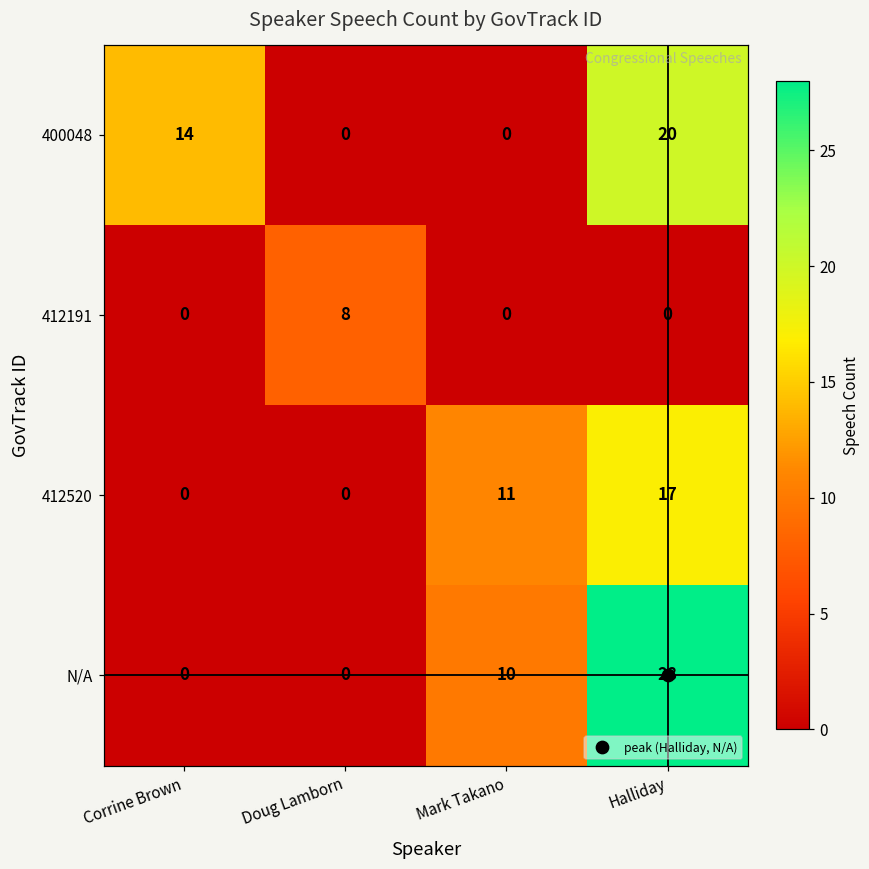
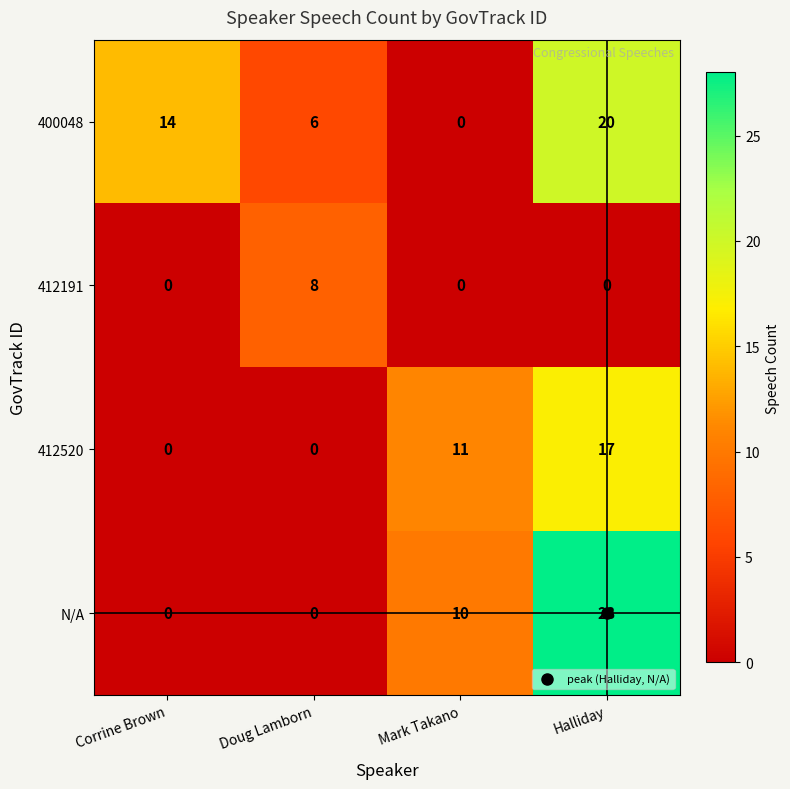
400048, Doug Lamborn: 0 -> 6
